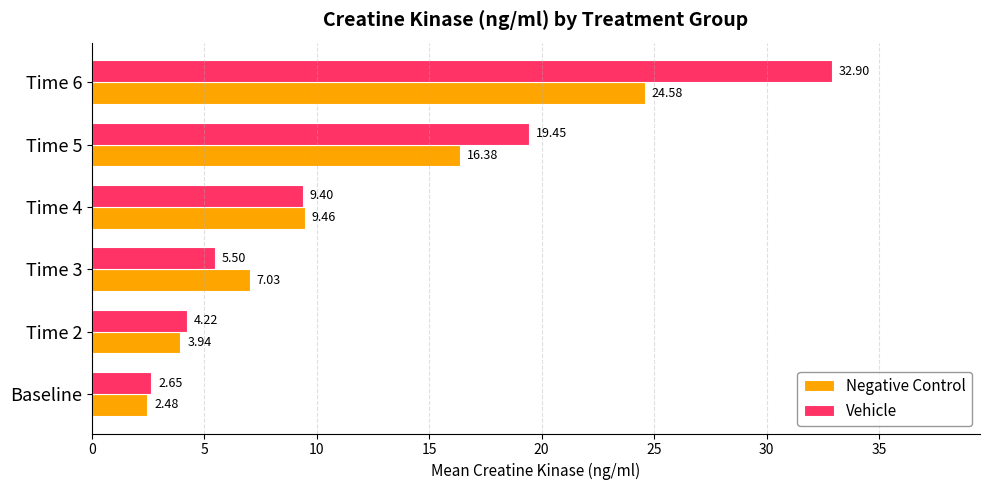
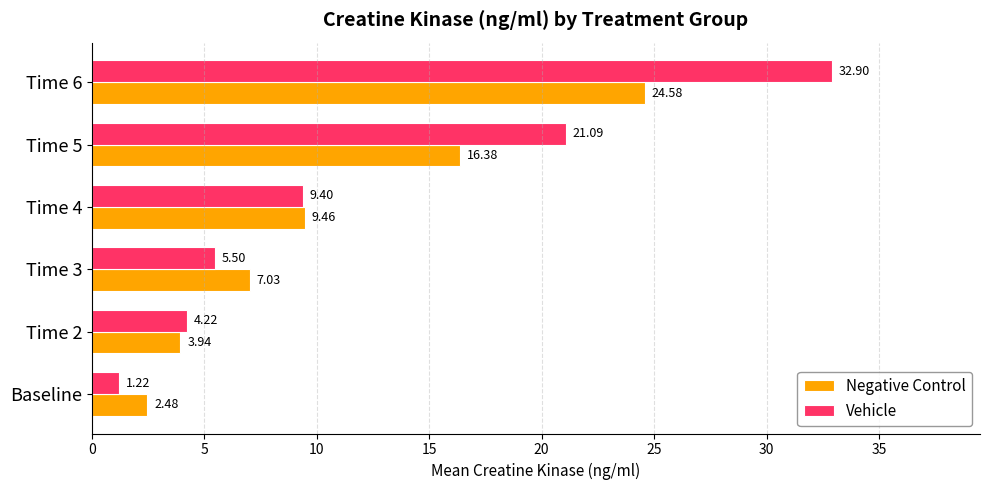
Vehicle, Time 5: 19.45 -> 21.09
Vehicle, Baseline: 2.65 -> 1.22
